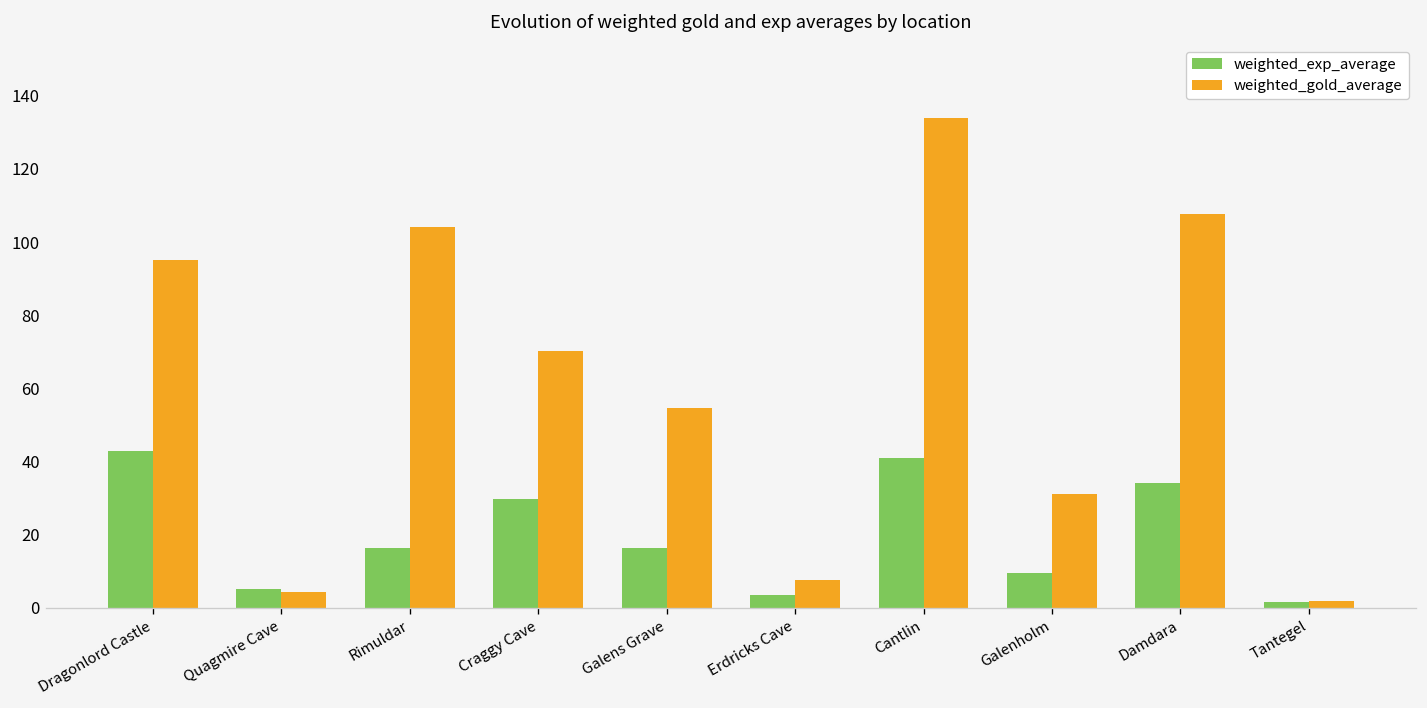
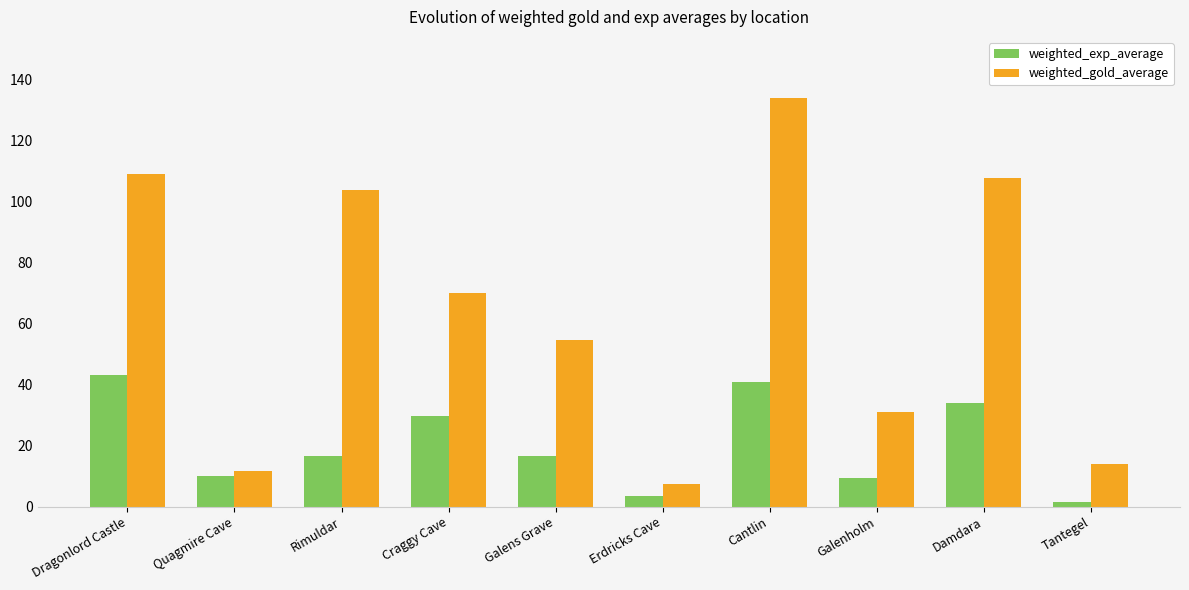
weighted_gold_average, Dragonlord Castle: 95 -> 109
weighted_exp_average, Quagmire Cave: 5 -> 10
weighted_gold_average, Quagmire Cave: 4 -> 12
weighted_gold_average, Tantegel: 2 -> 14
